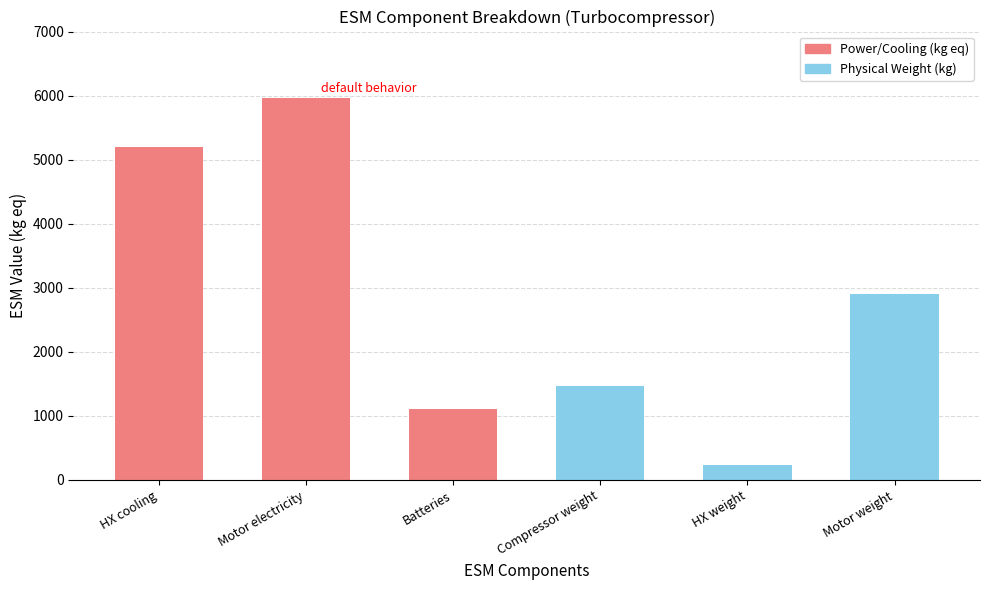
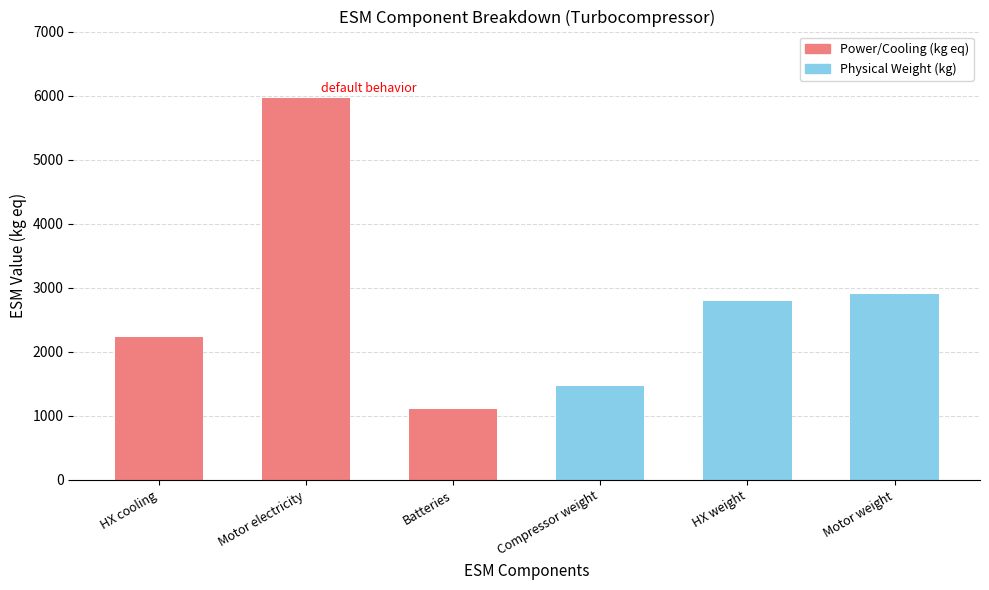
HX cooling: 5200 -> 2200
HX weight: 200 -> 2800
